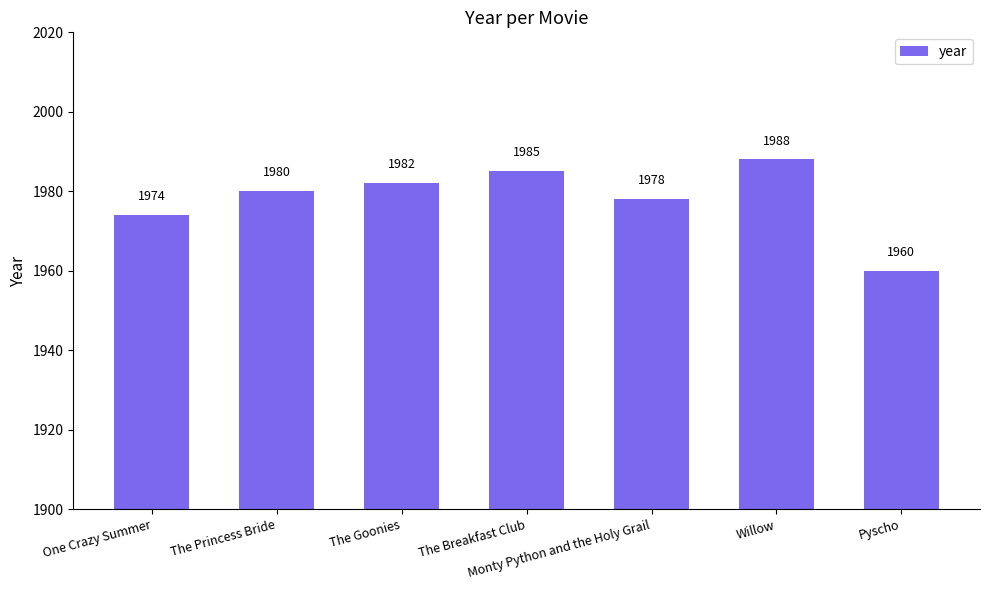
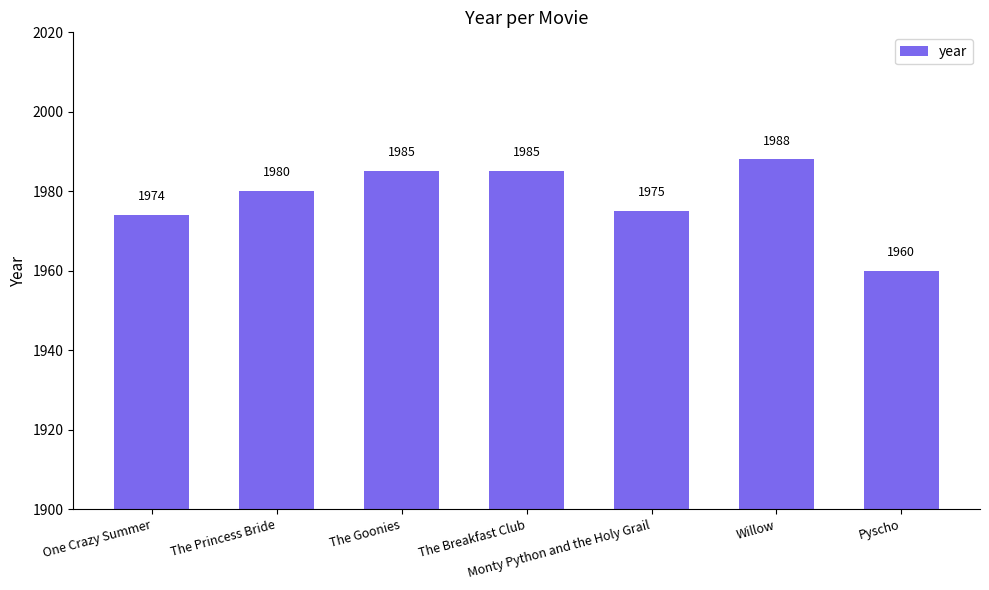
The Goonies: 1982 -> 1985
Monty Python and the Holy Grail: 1978 -> 1975
